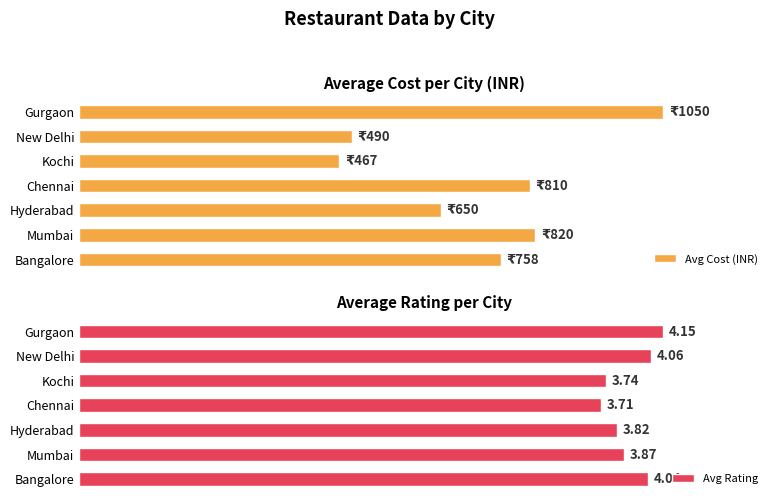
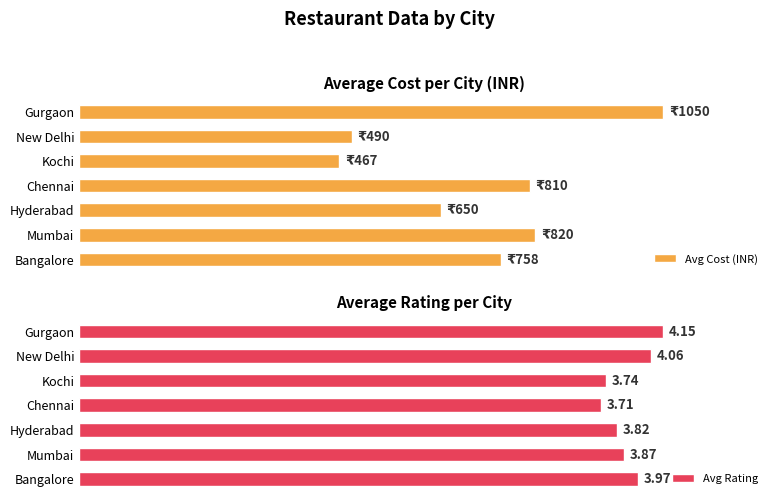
Average Rating per City, Bangalore: 4.04 -> 3.97
